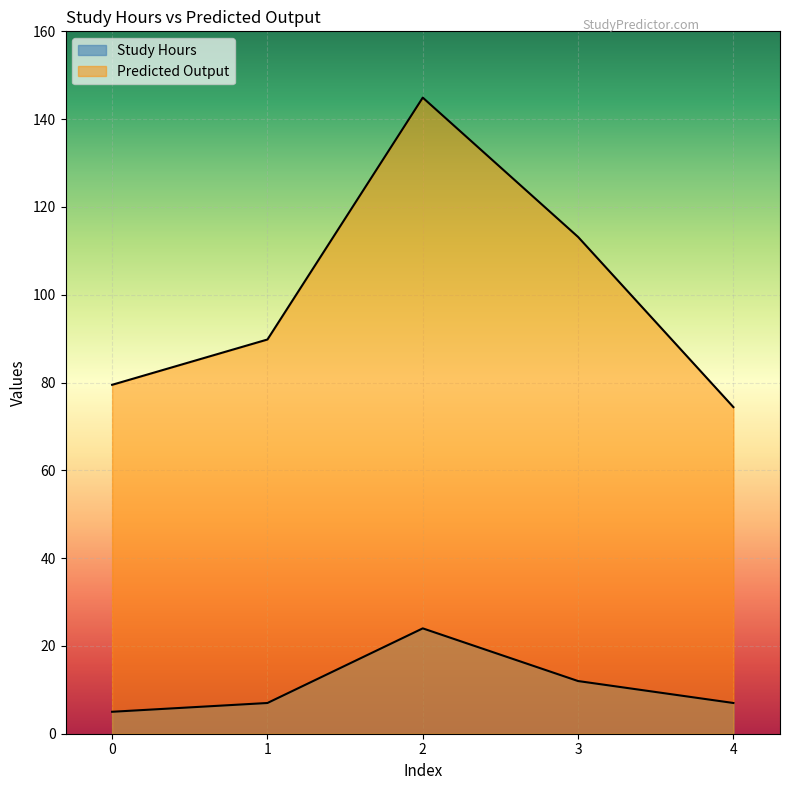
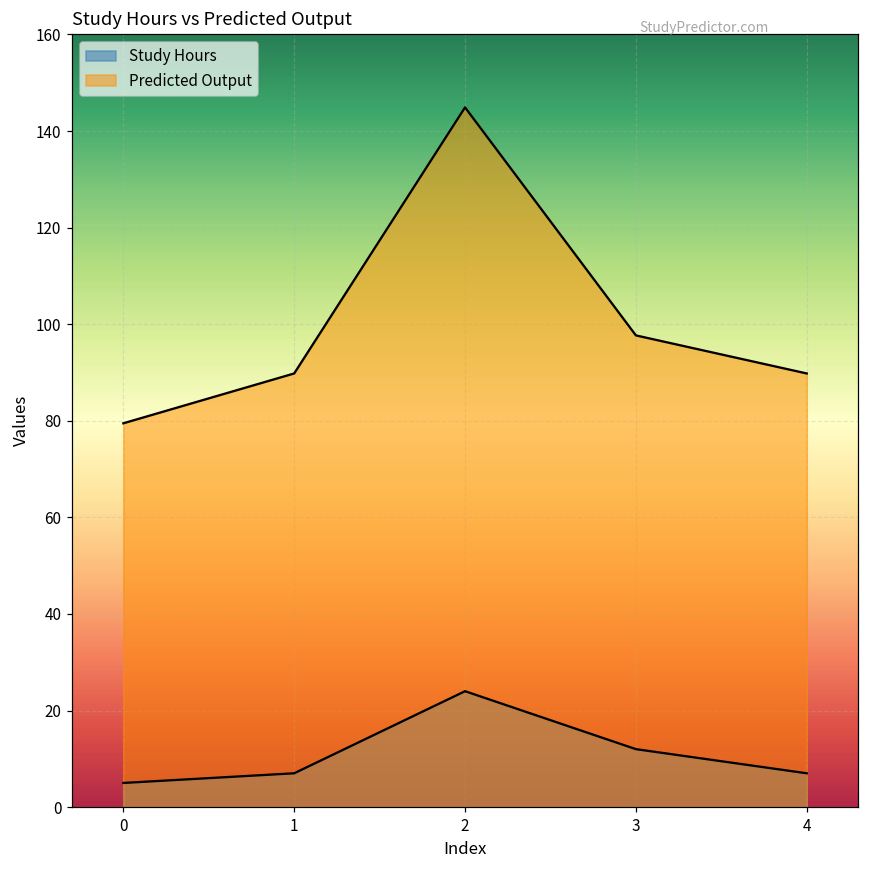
Predicted Output, 3: 113 -> 98
Predicted Output, 4: 74 -> 90
